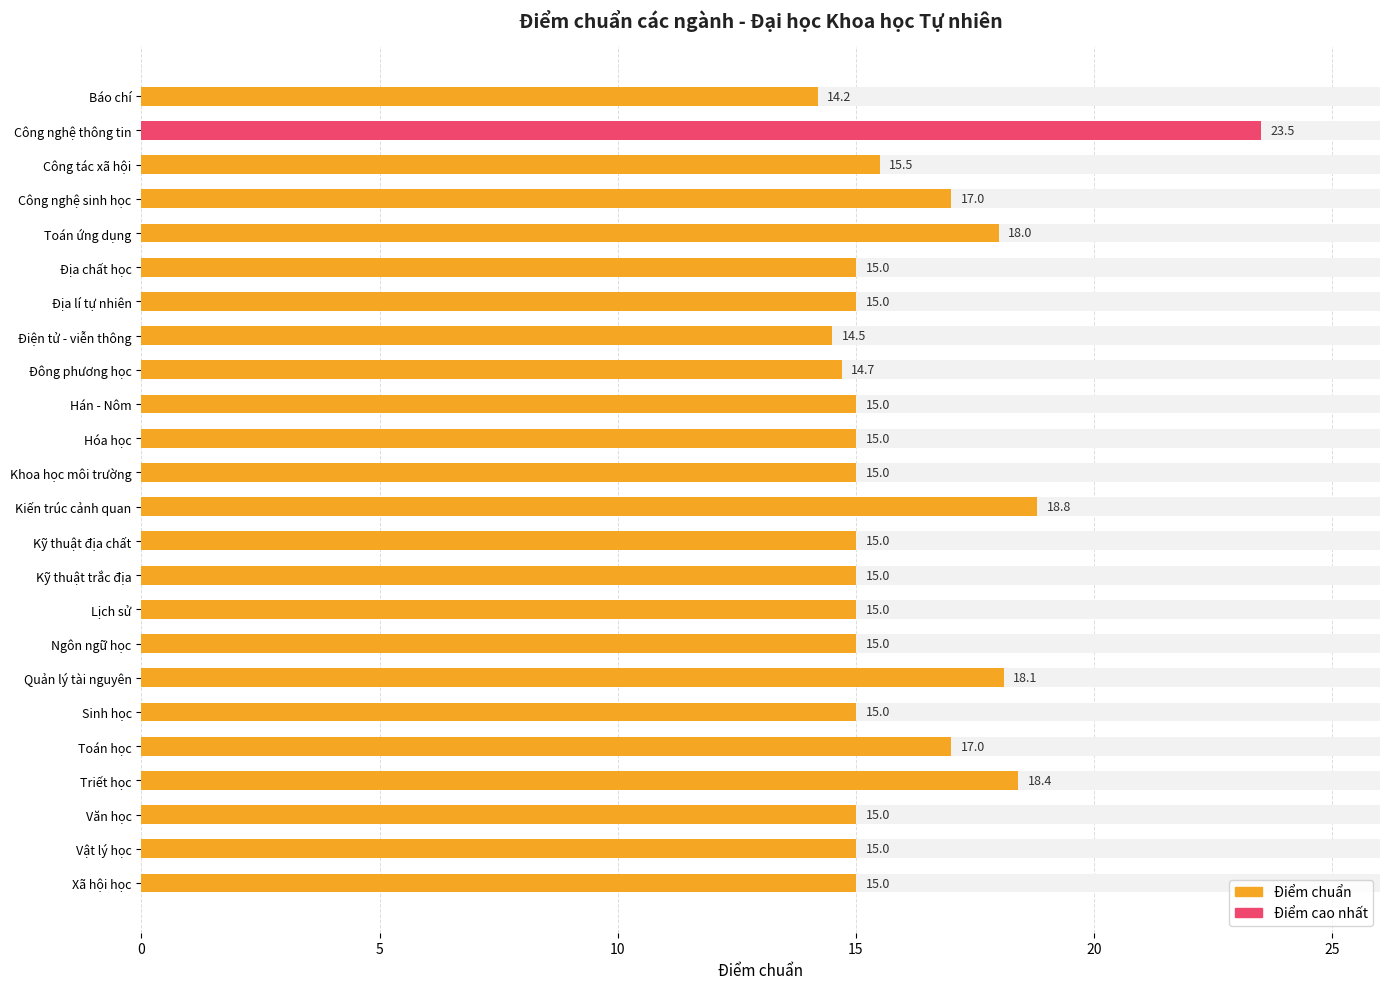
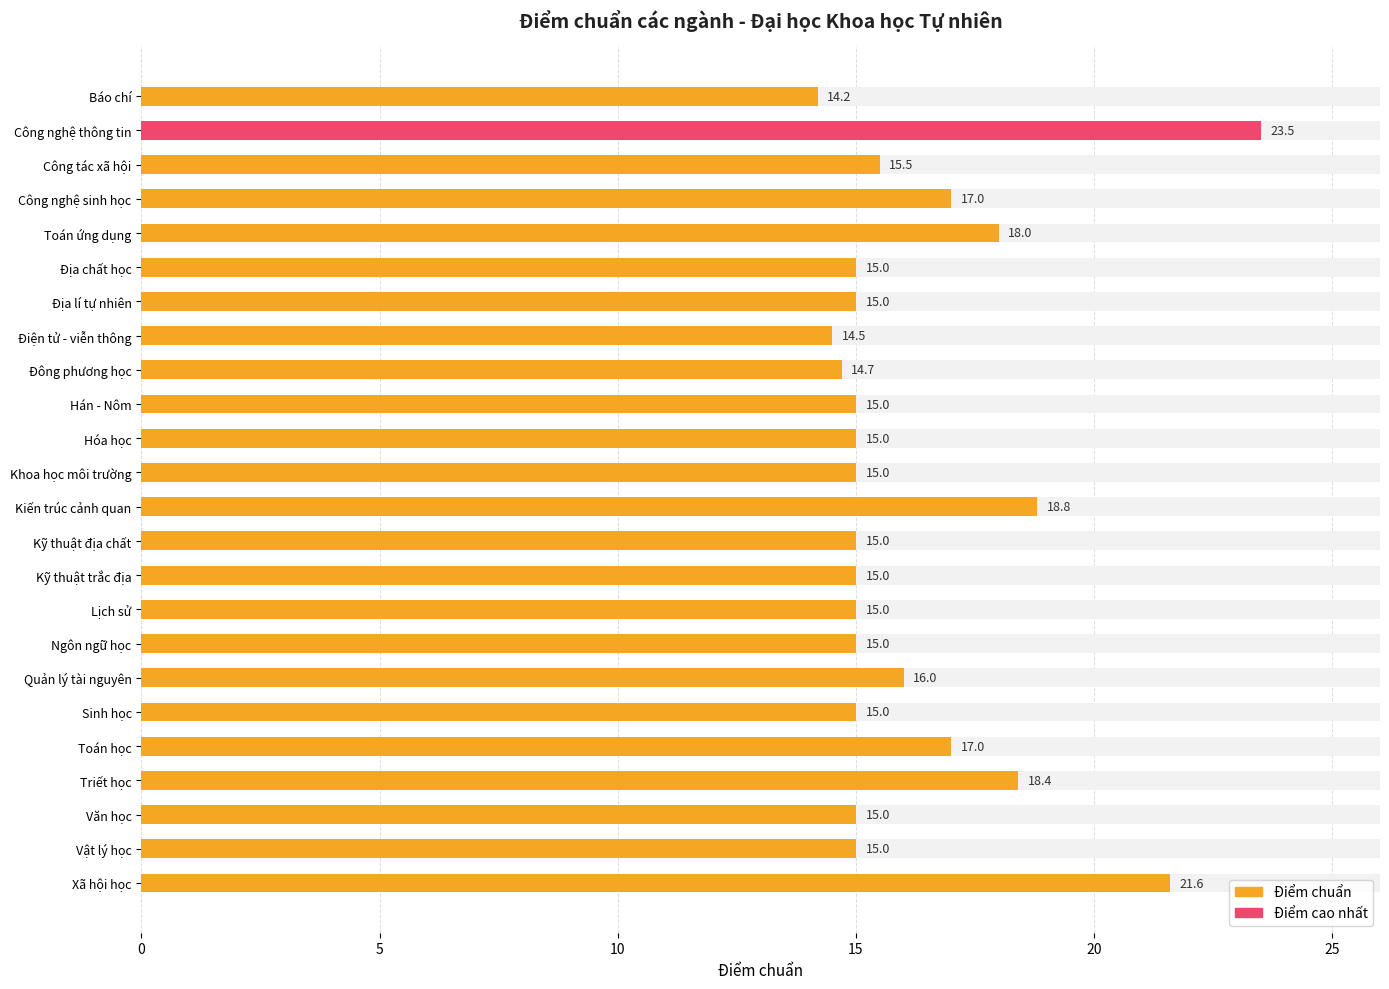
Điểm chuẩn, Quản lý tài nguyên: 18.1 -> 16.0
Điểm chuẩn, Xã hội học: 15.0 -> 21.6
